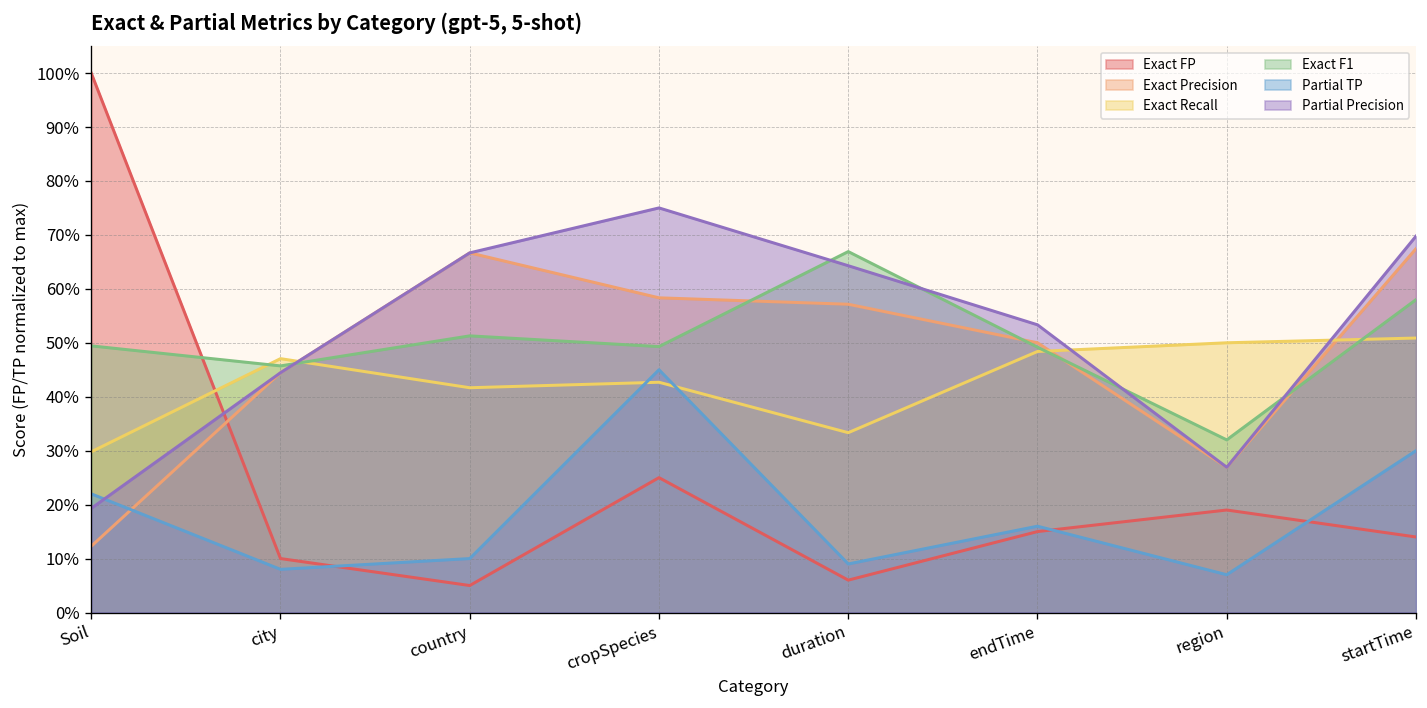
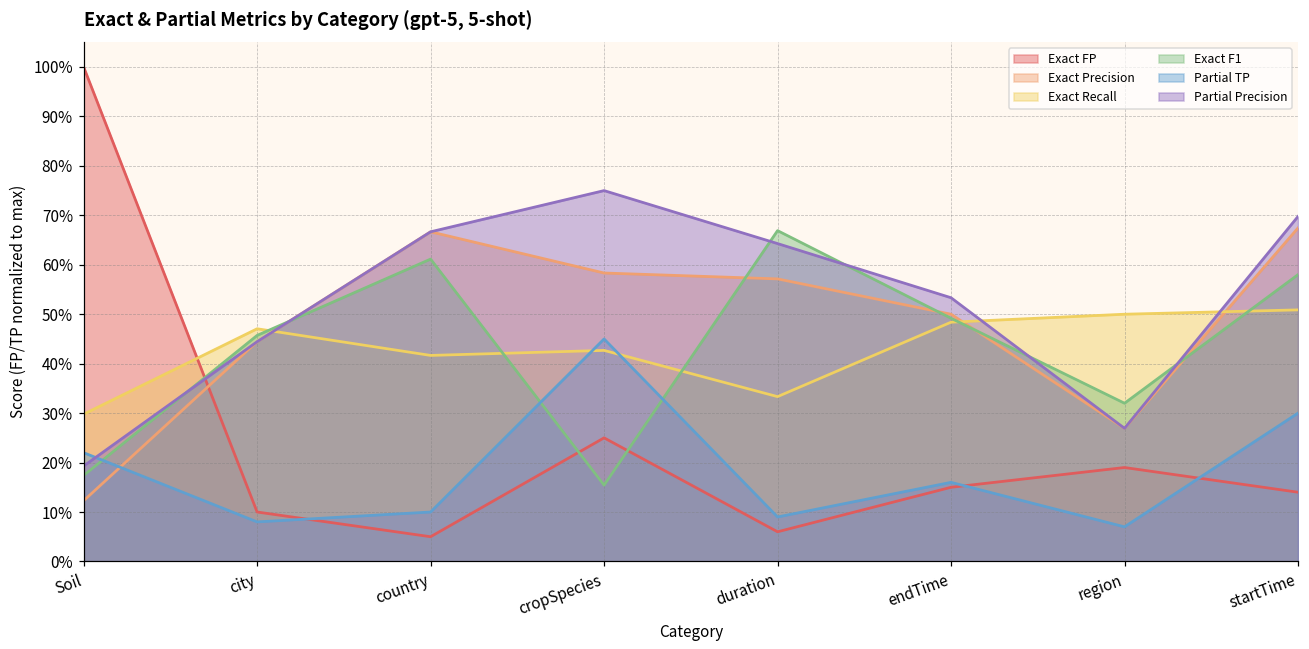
Exact F1, Soil: 49% -> 17%
Exact F1, country: 51% -> 61%
Exact F1, cropSpecies: 49% -> 15%
